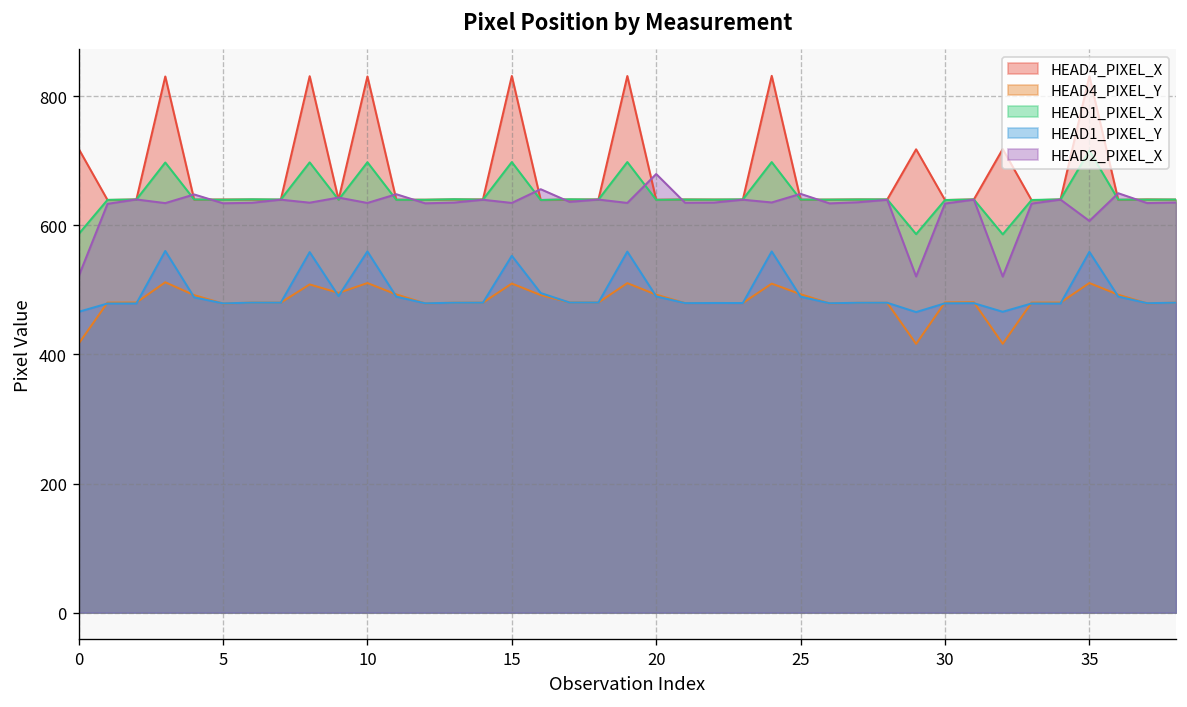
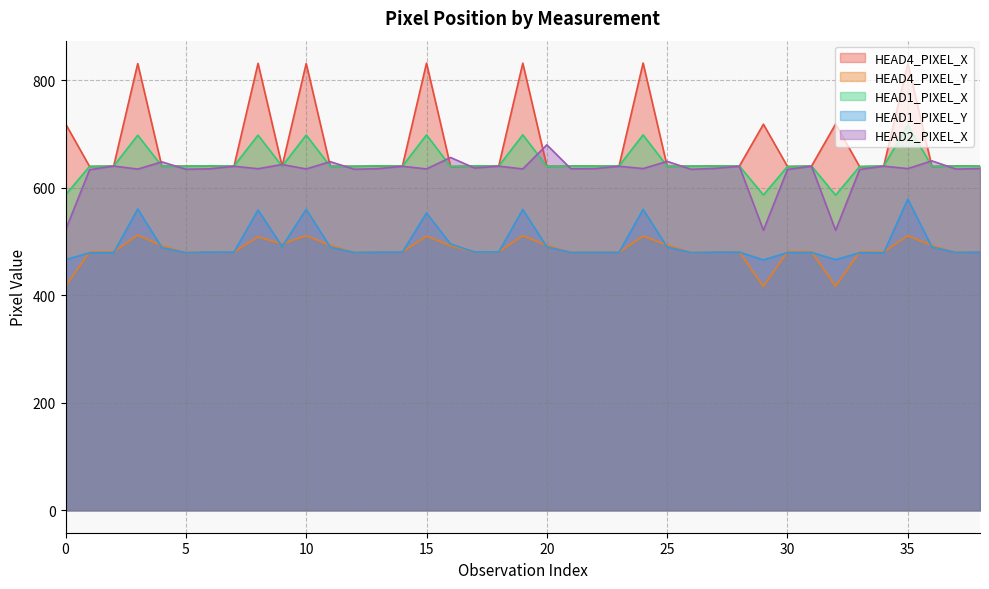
HEAD1_PIXEL_Y, 35: 560 -> 580
HEAD2_PIXEL_X, 35: 610 -> 640
